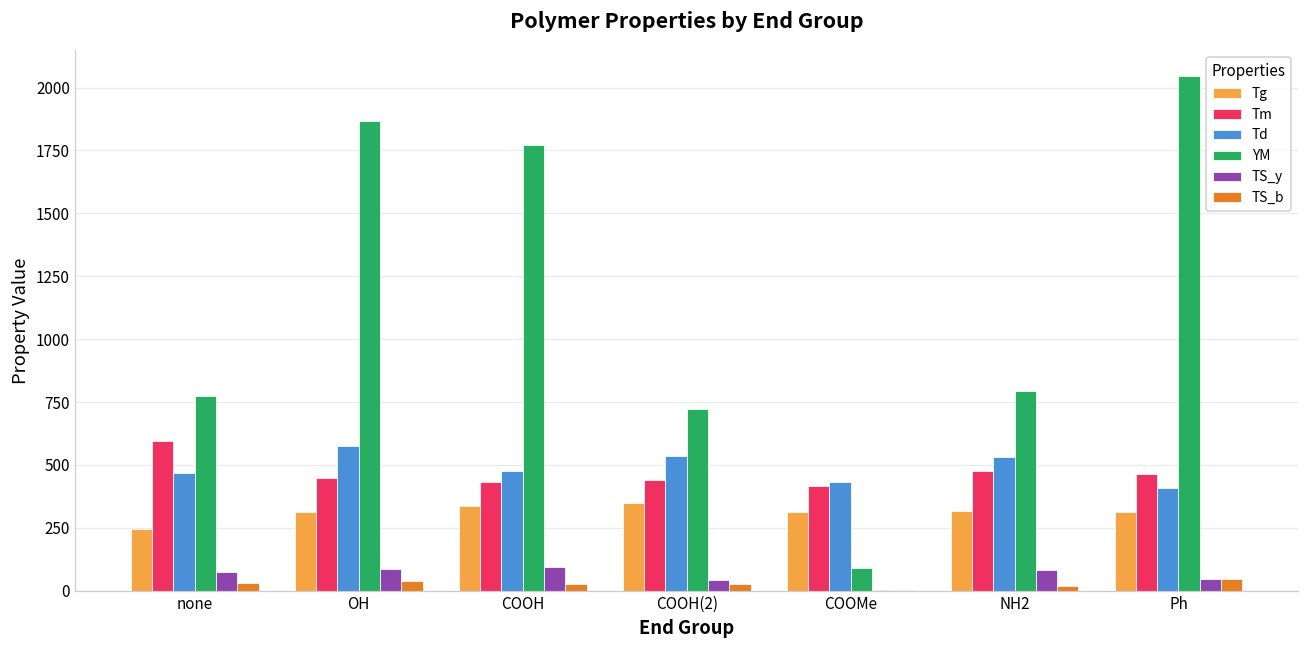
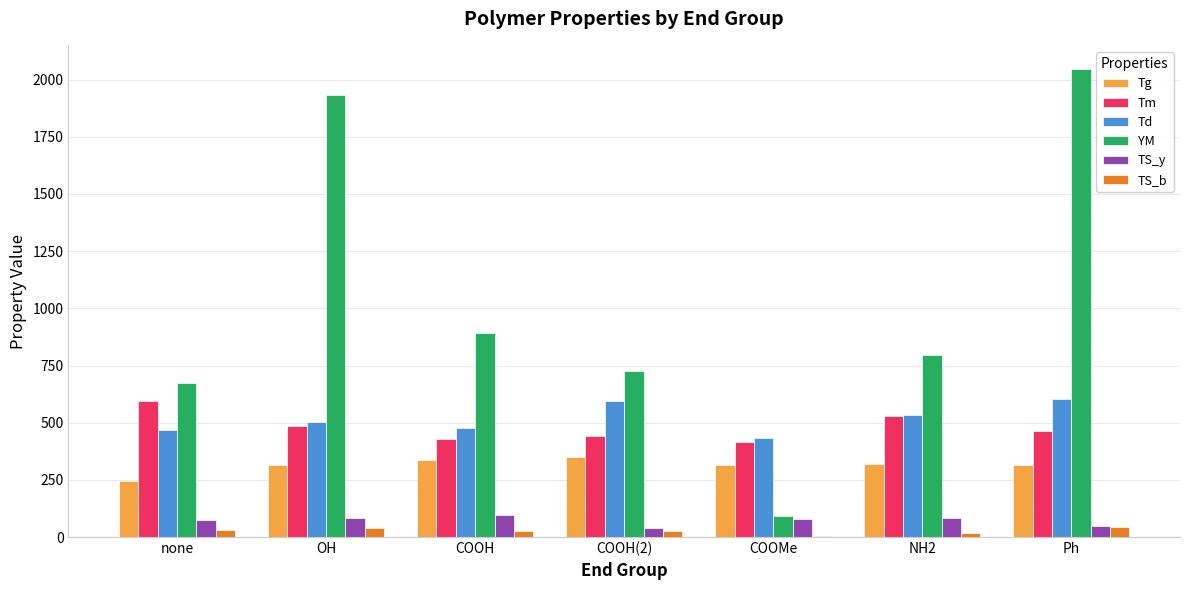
YM, none: 770 -> 680
Tm, OH: 450 -> 490
Td, OH: 580 -> 500
YM, OH: 1870 -> 1930
YM, COOH: 1770 -> 890
Td, COOH(2): 540 -> 590
TS_y, COOMe: 0 -> 80
Tm, NH2: 480 -> 530
Td, Ph: 410 -> 600
